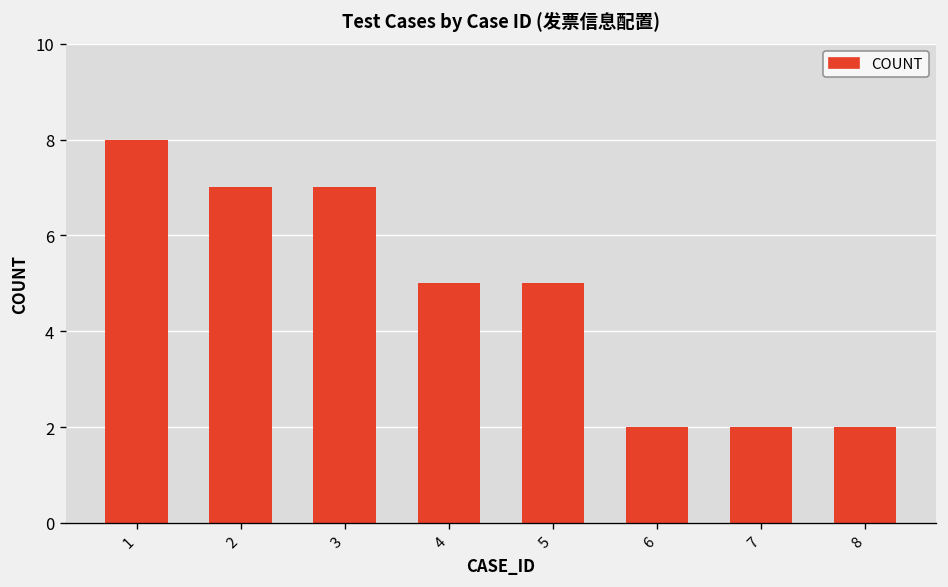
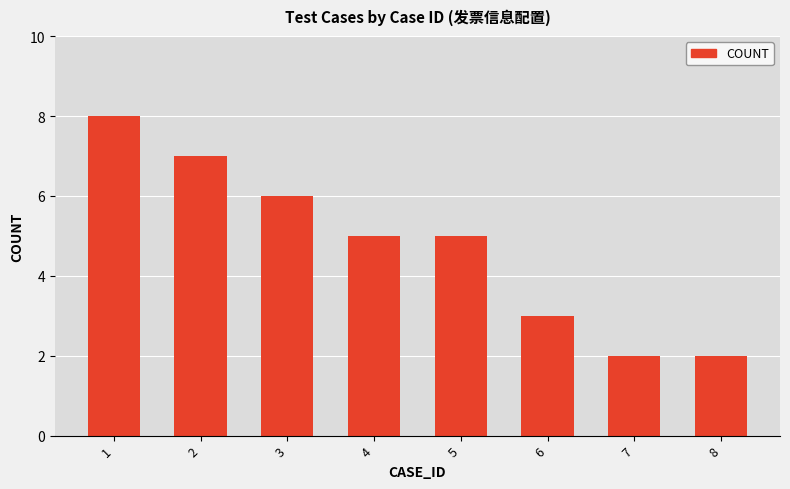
3: 7 -> 6
6: 2 -> 3
